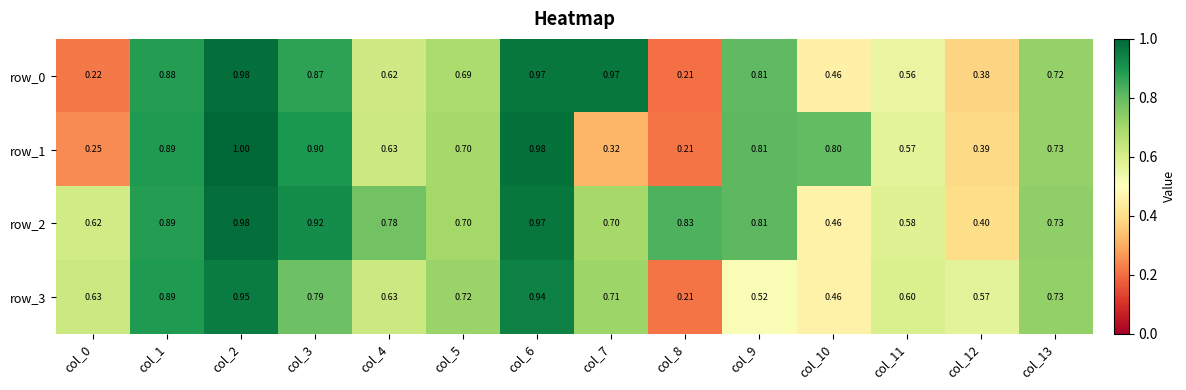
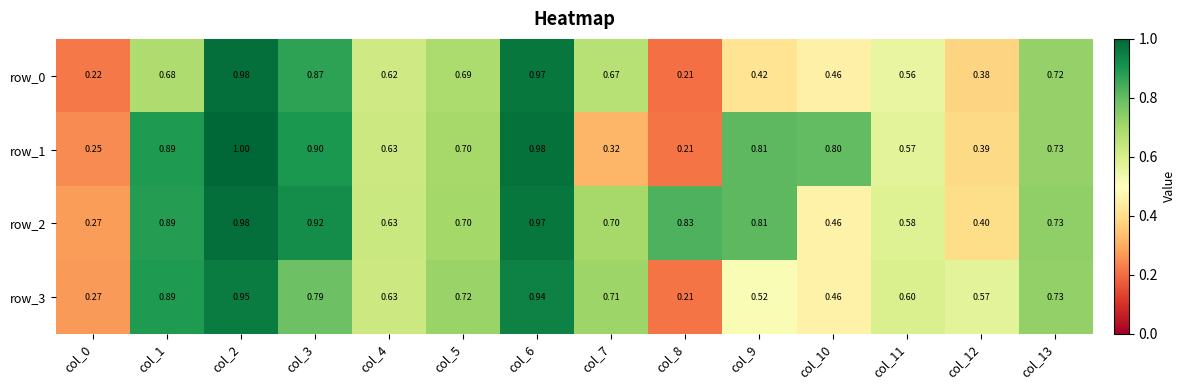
row_0, col_1: 0.88 -> 0.68
row_0, col_7: 0.97 -> 0.67
row_0, col_9: 0.81 -> 0.42
row_2, col_0: 0.62 -> 0.27
row_2, col_4: 0.78 -> 0.63
row_3, col_0: 0.63 -> 0.27
